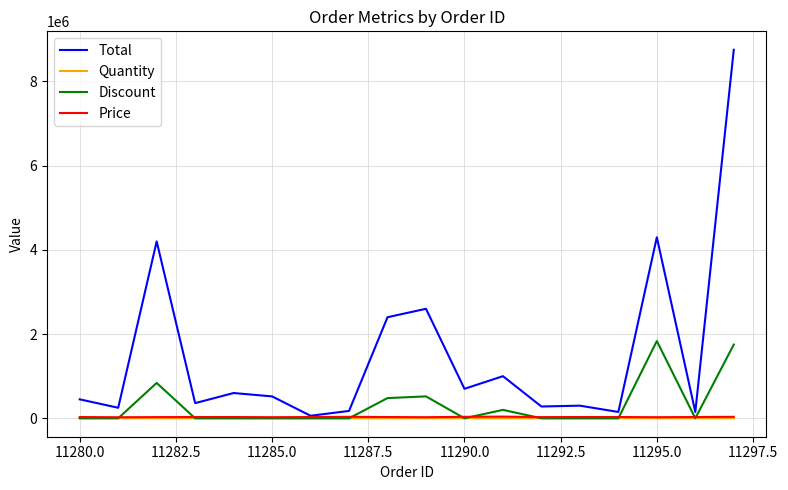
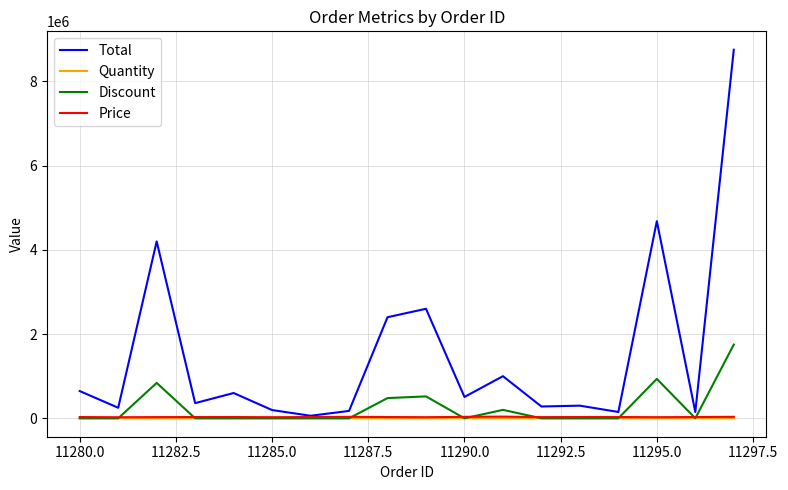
Total, 11280.0: 500000 -> 600000
Total, 11285.0: 500000 -> 200000
Total, 11290.0: 700000 -> 500000
Total, 11295.0: 4300000 -> 4700000
Discount, 11295.0: 1800000 -> 900000
